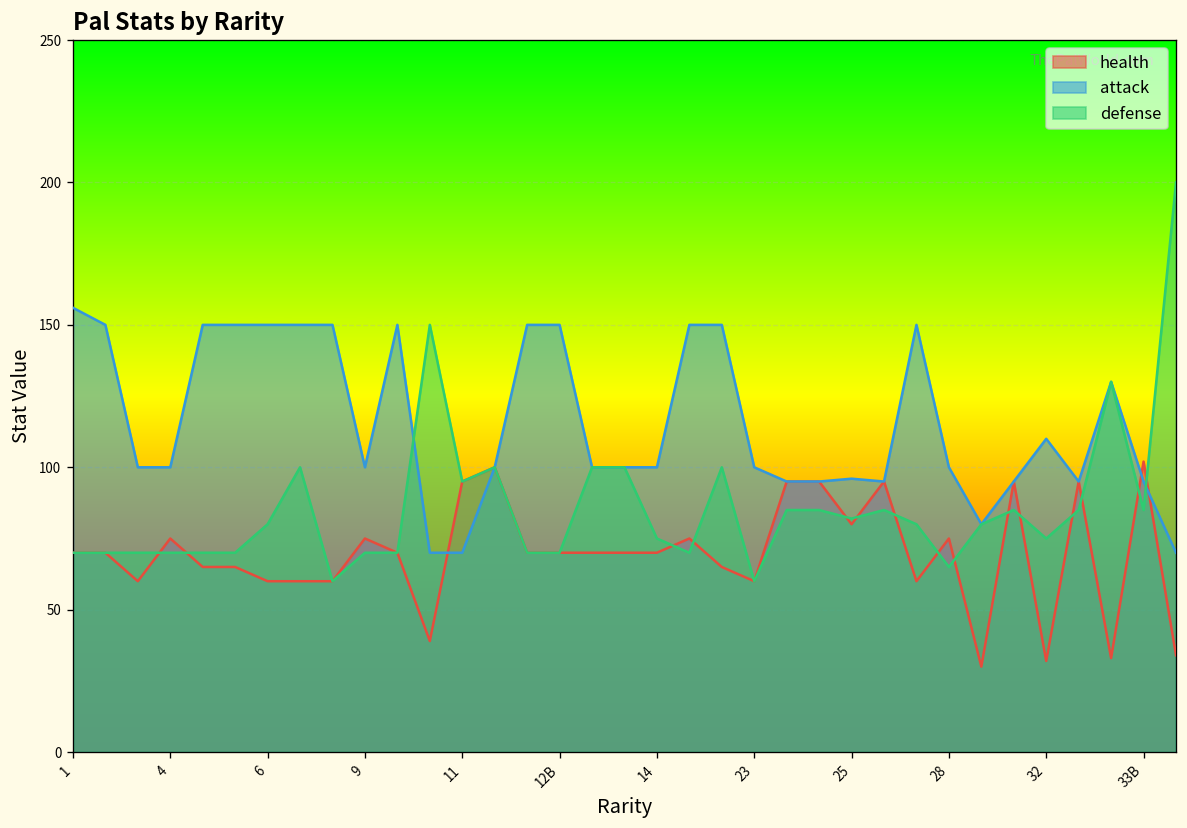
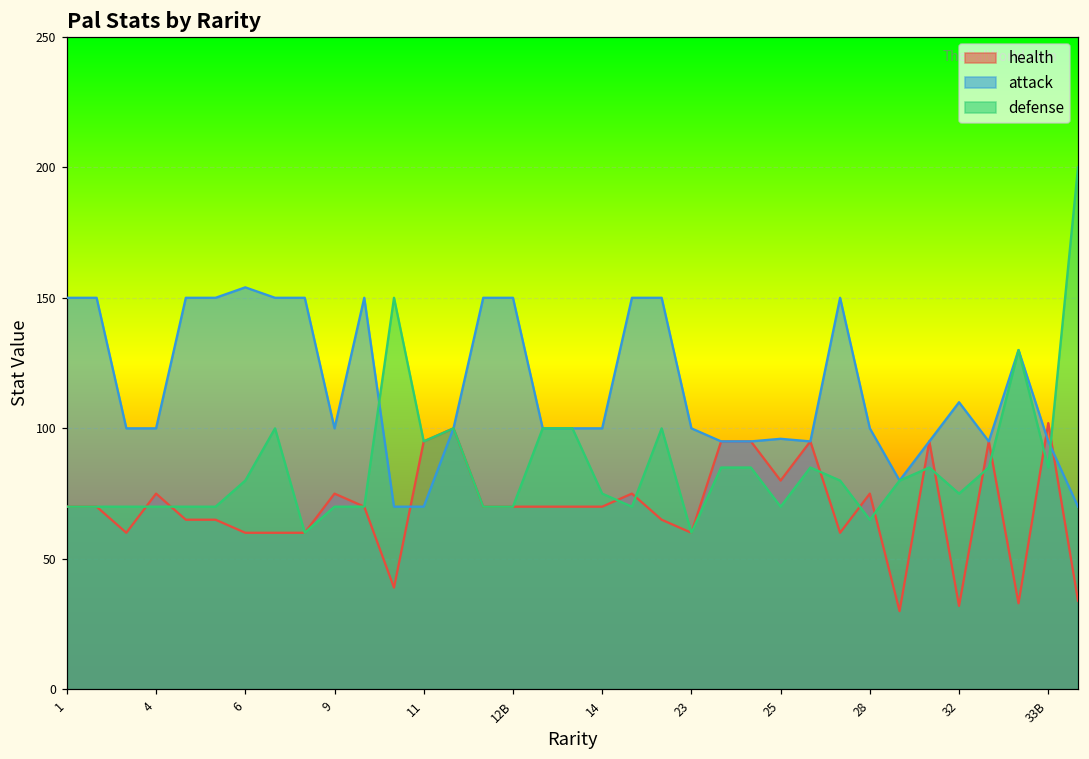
attack, 1: 156 -> 150
attack, 6: 150 -> 154
defense, 25: 82 -> 70
